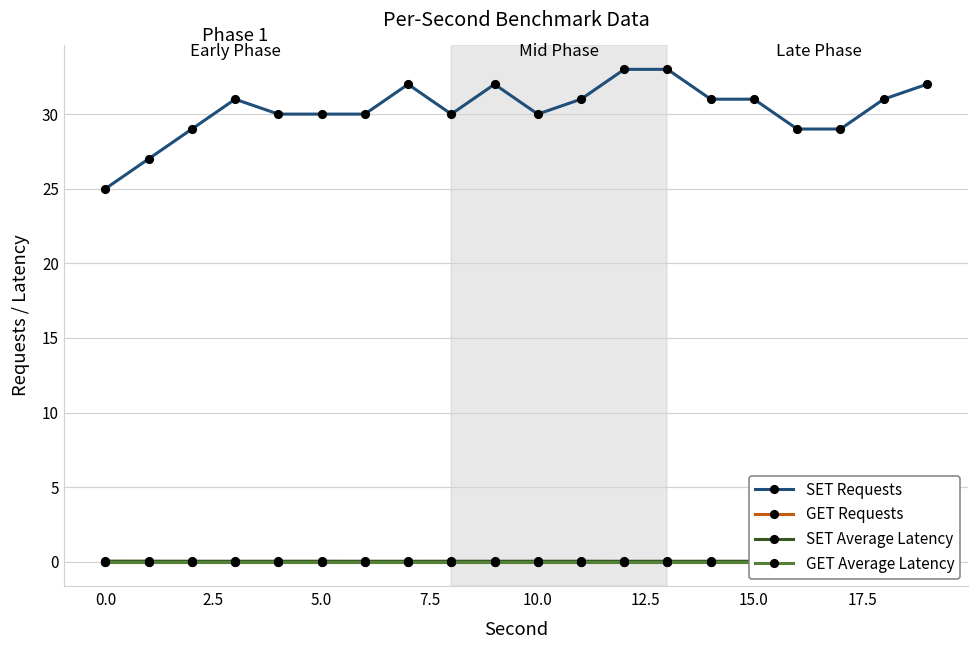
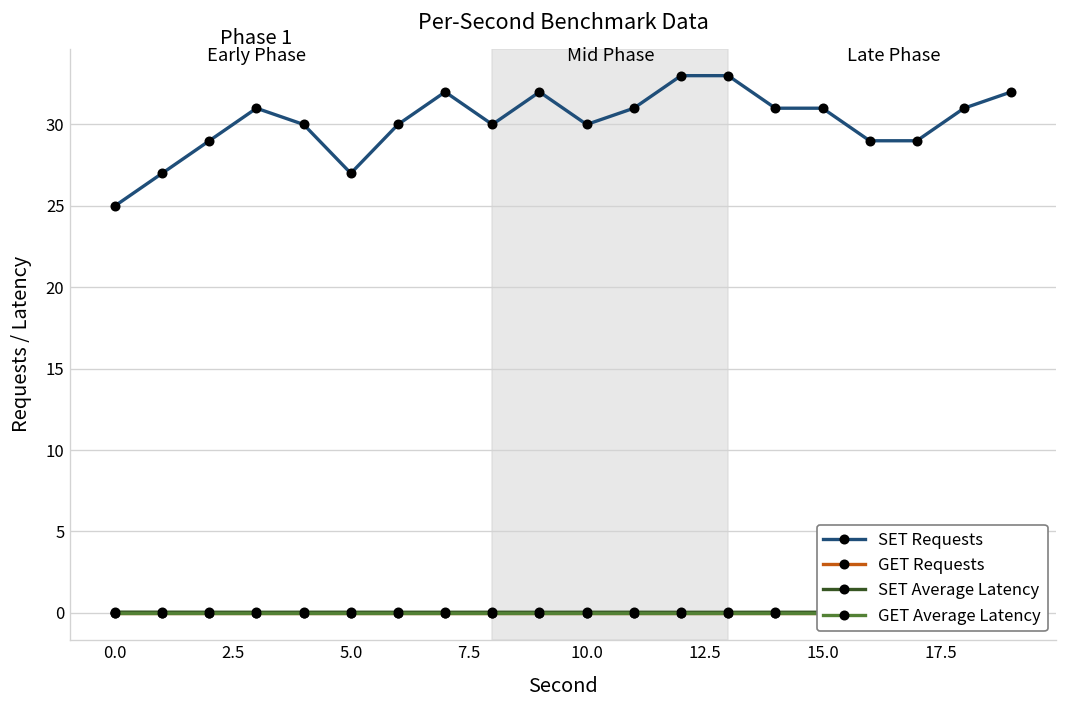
SET Requests, 5.0: 30 -> 27
